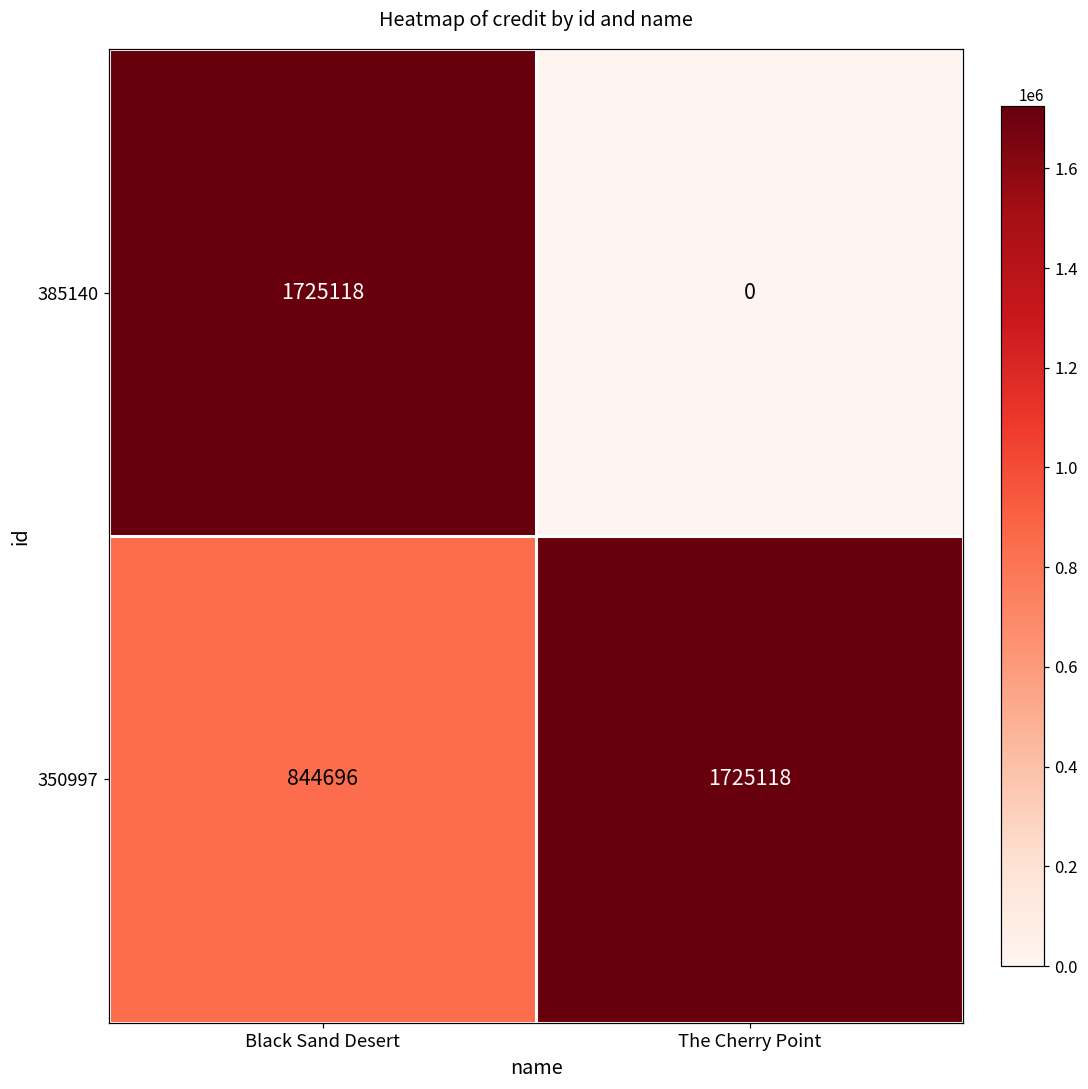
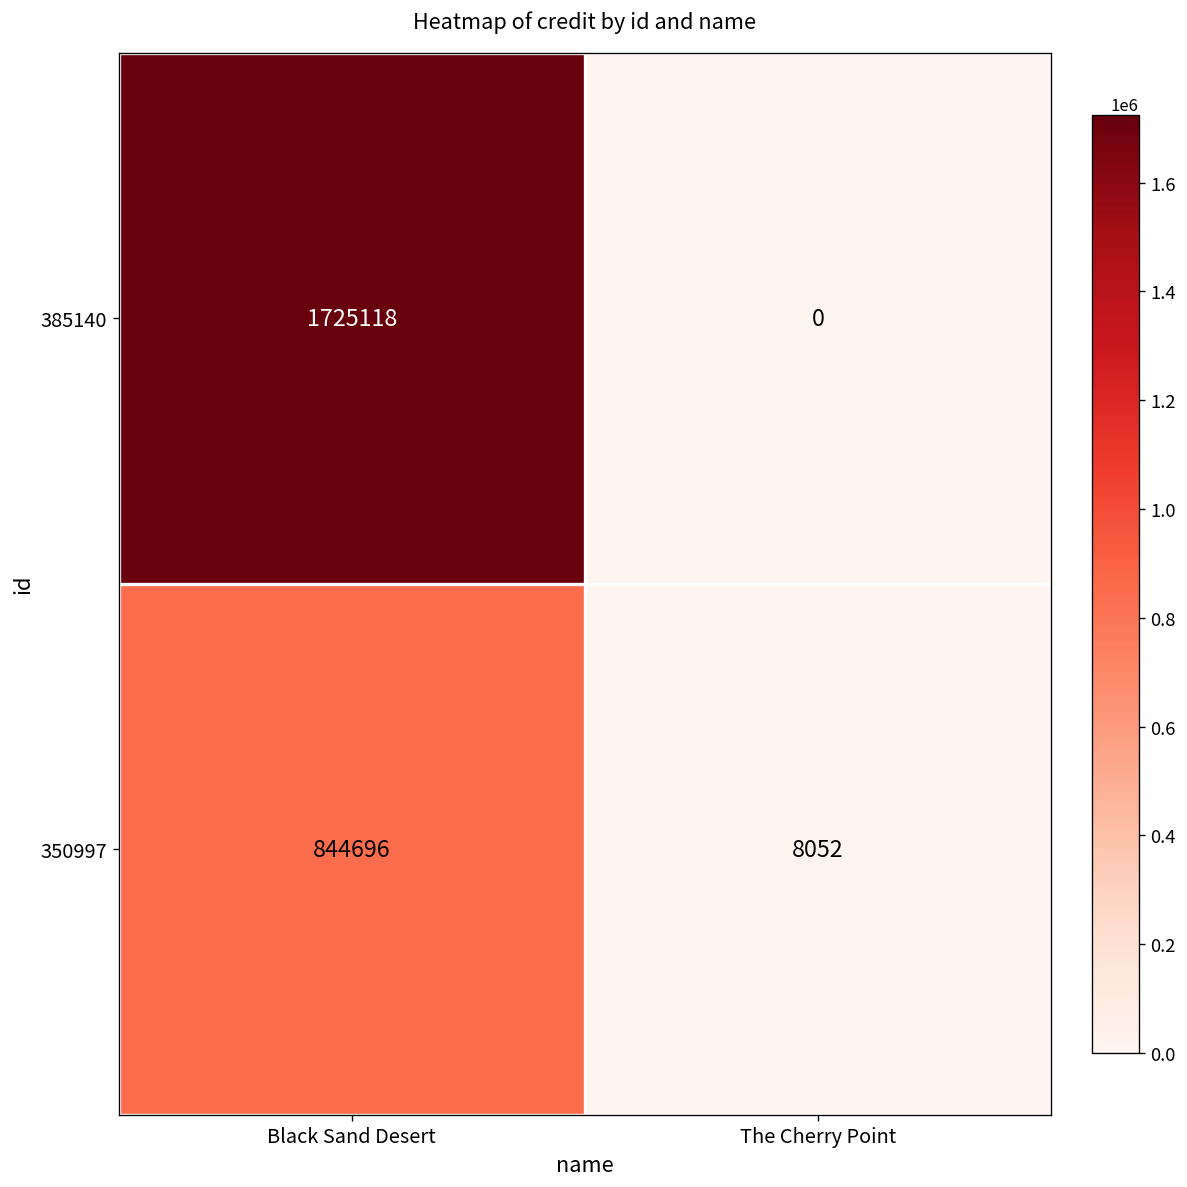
350997, The Cherry Point: 1725118 -> 8052
